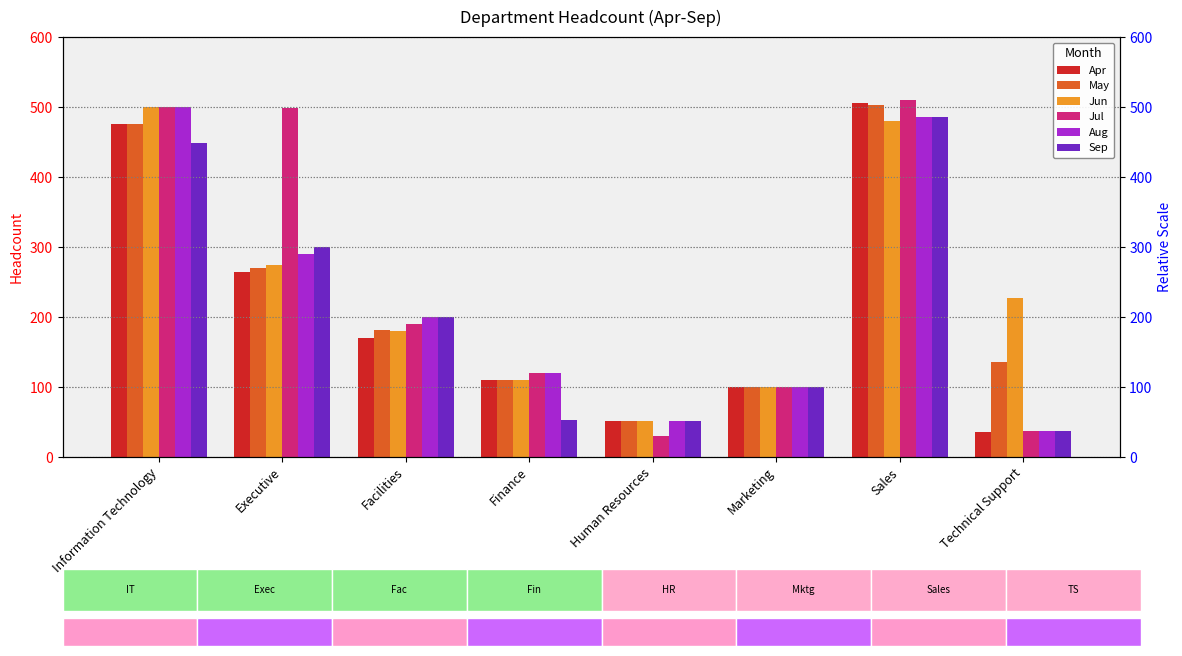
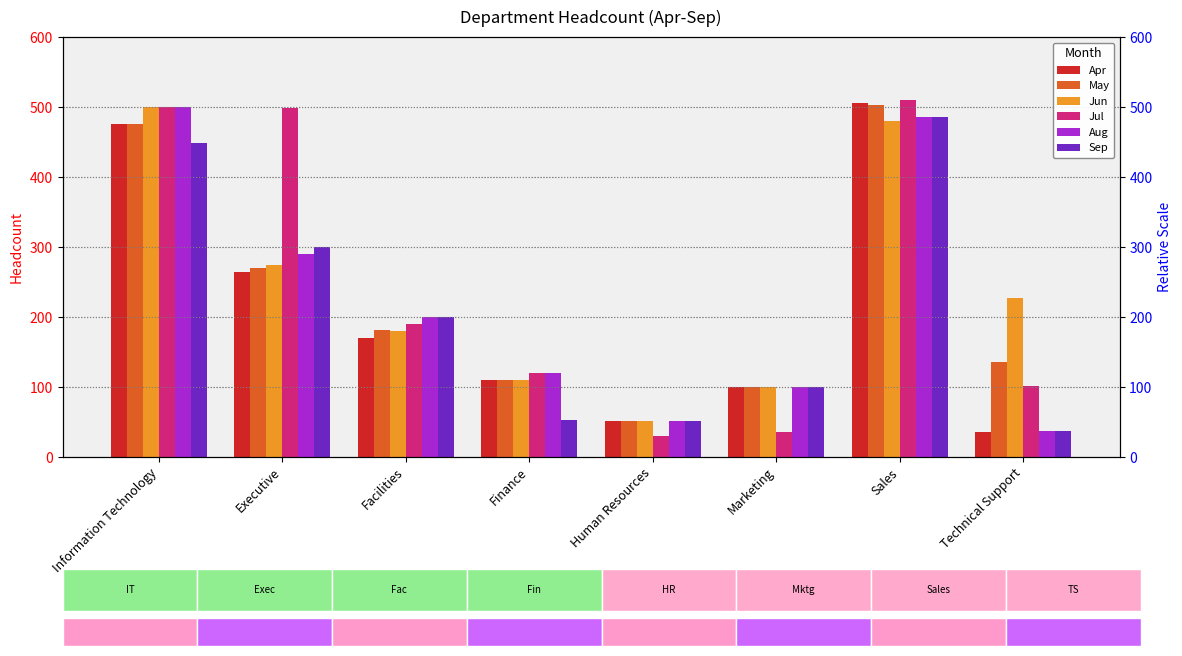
Department Headcount (Apr-Sep), Jul, Marketing: 100 -> 40
Department Headcount (Apr-Sep), Jul, Technical Support: 40 -> 100
